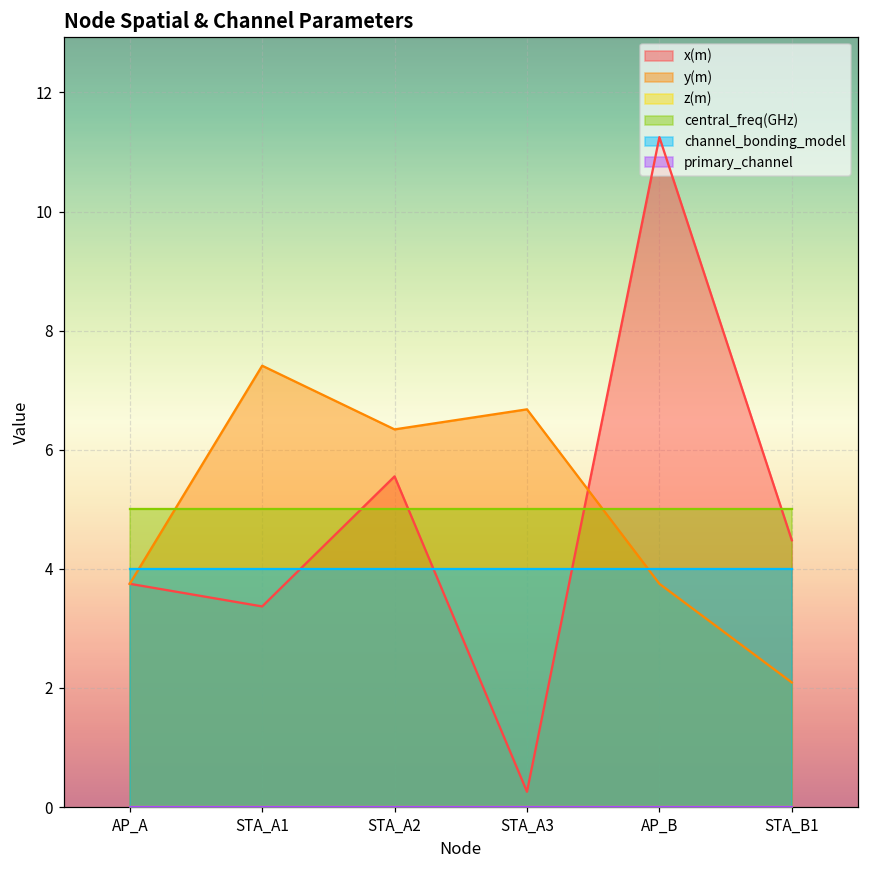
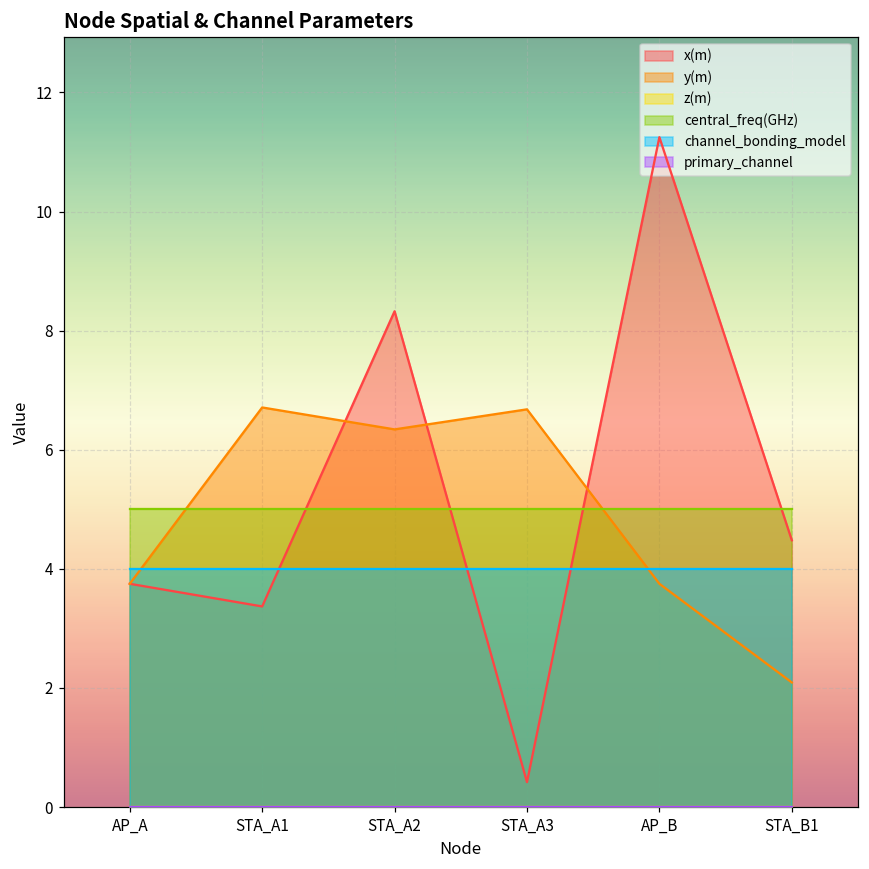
y(m), STA_A1: 7.4 -> 6.7
x(m), STA_A2: 5.6 -> 8.3
x(m), STA_A3: 0.3 -> 0.4
